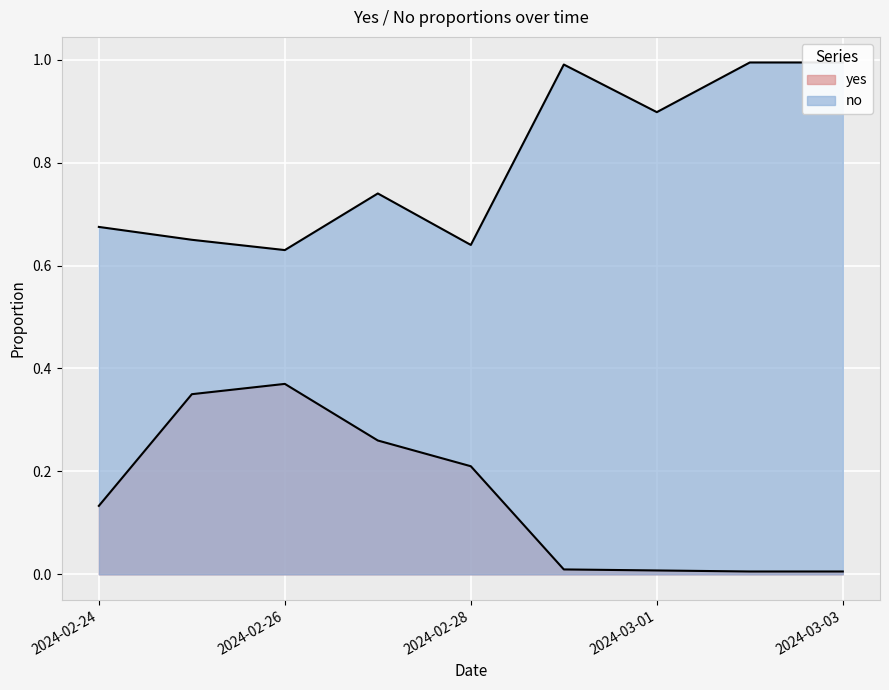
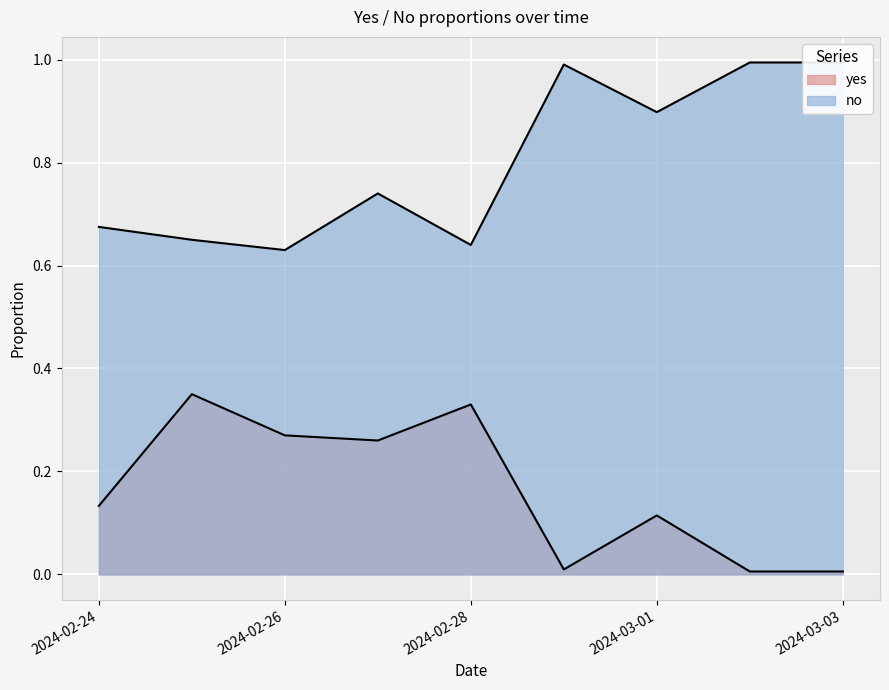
yes, 2024-02-26: 0.37 -> 0.27
yes, 2024-02-28: 0.21 -> 0.33
yes, 2024-03-01: 0.01 -> 0.11
